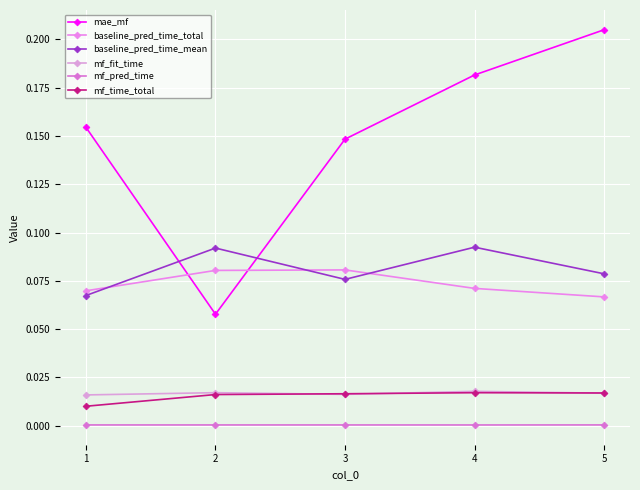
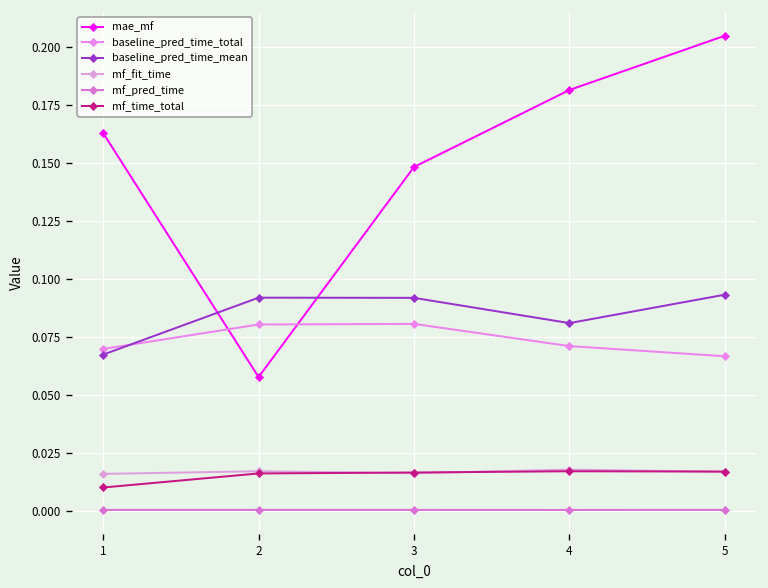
mae_mf, 1: 0.154 -> 0.163
baseline_pred_time_mean, 3: 0.076 -> 0.092
baseline_pred_time_mean, 4: 0.092 -> 0.081
baseline_pred_time_mean, 5: 0.079 -> 0.093
